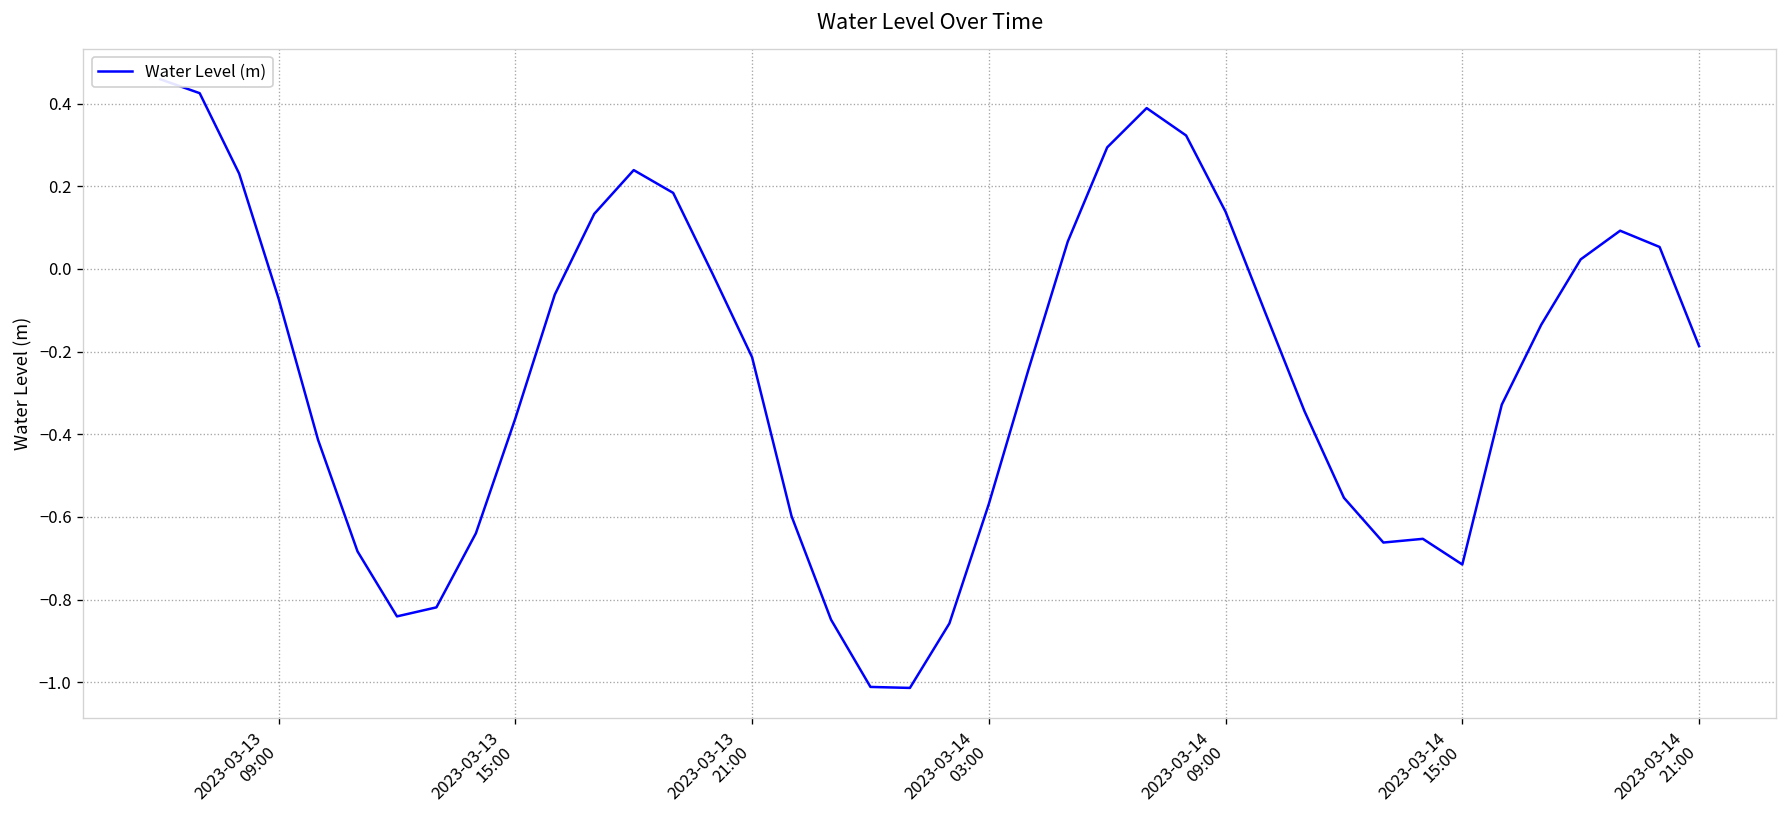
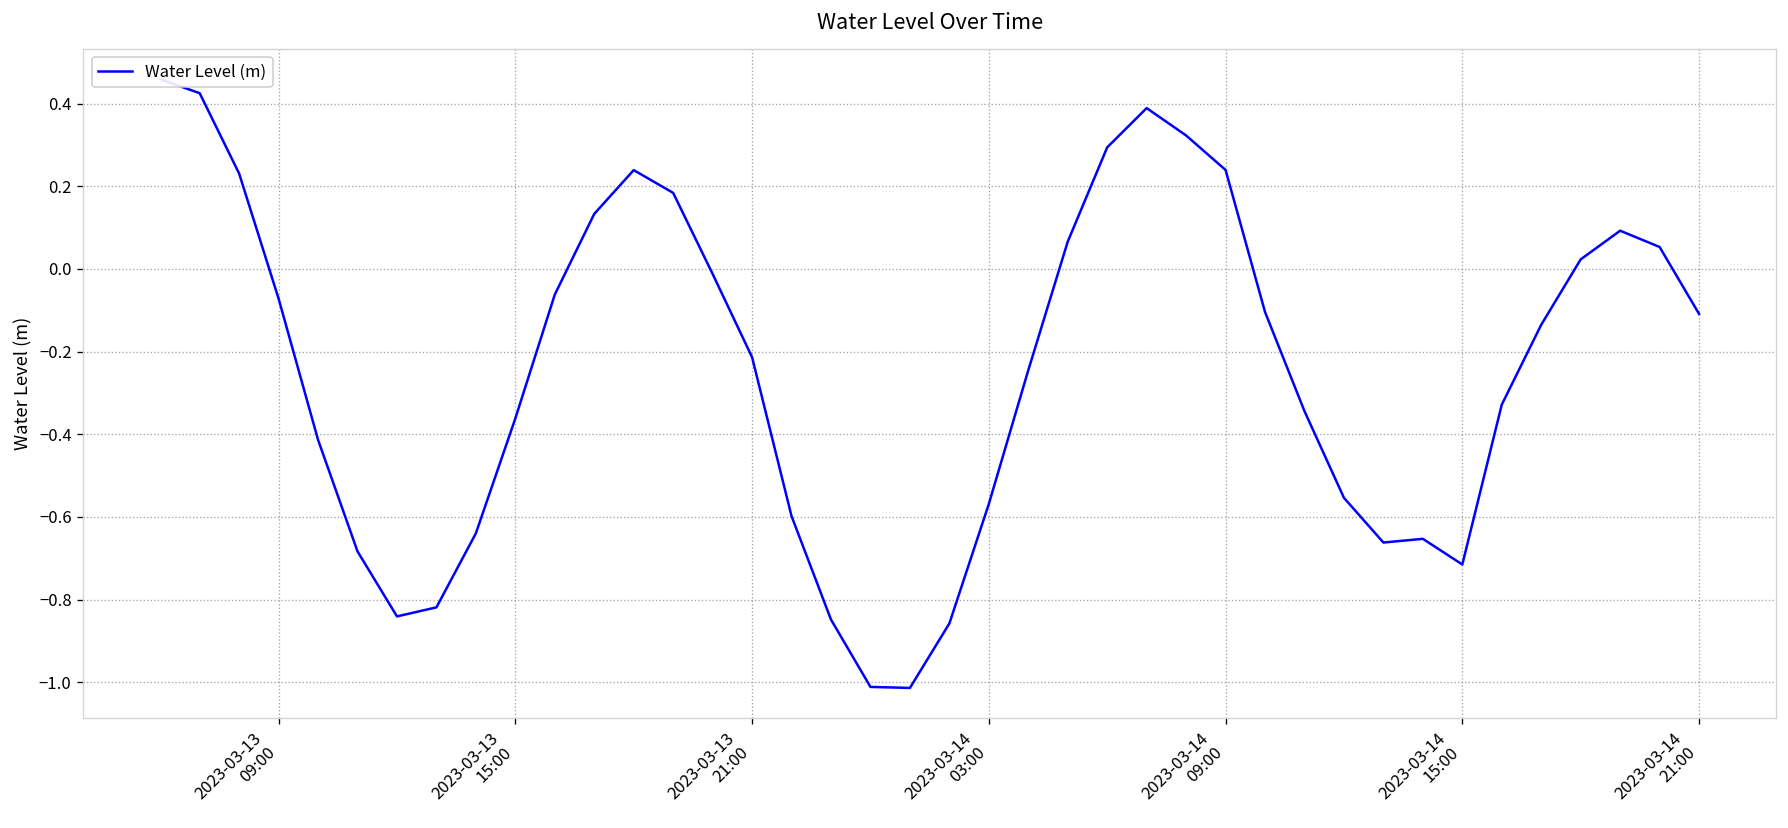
2023-03-14 09:00: 0.14 -> 0.24
2023-03-14 21:00: -0.19 -> -0.11
